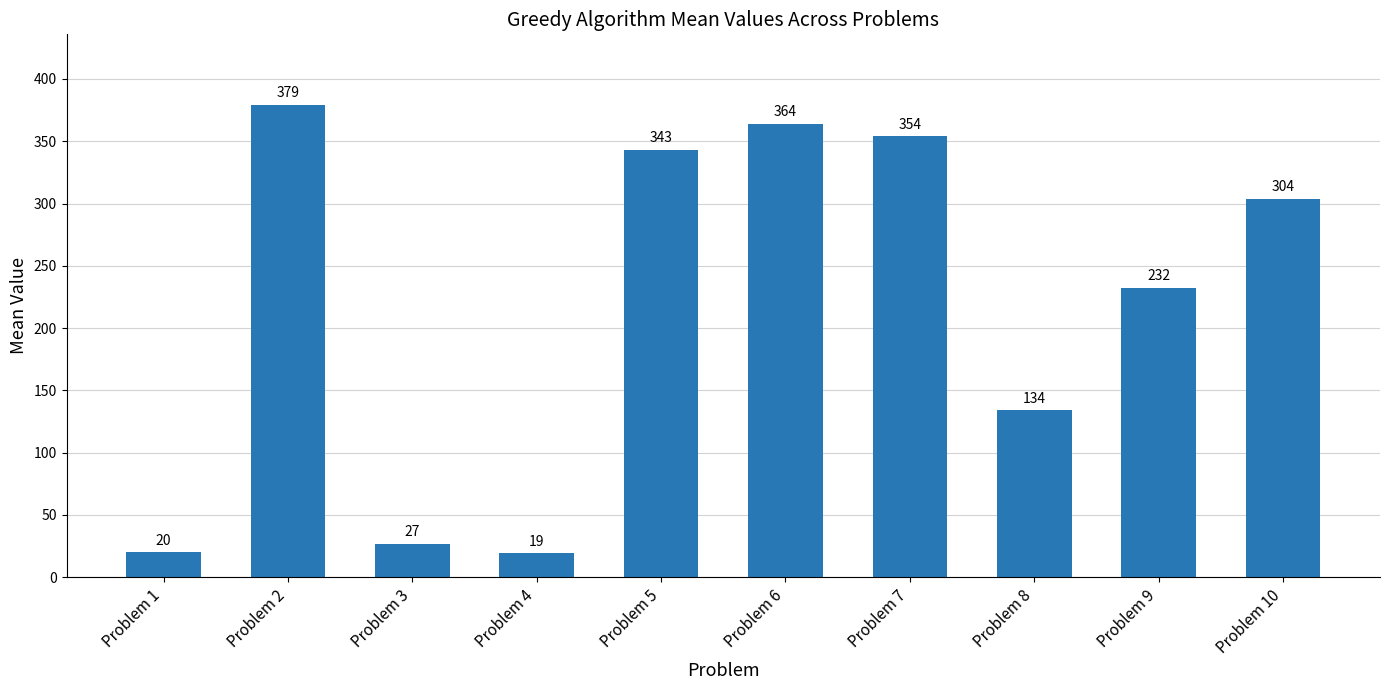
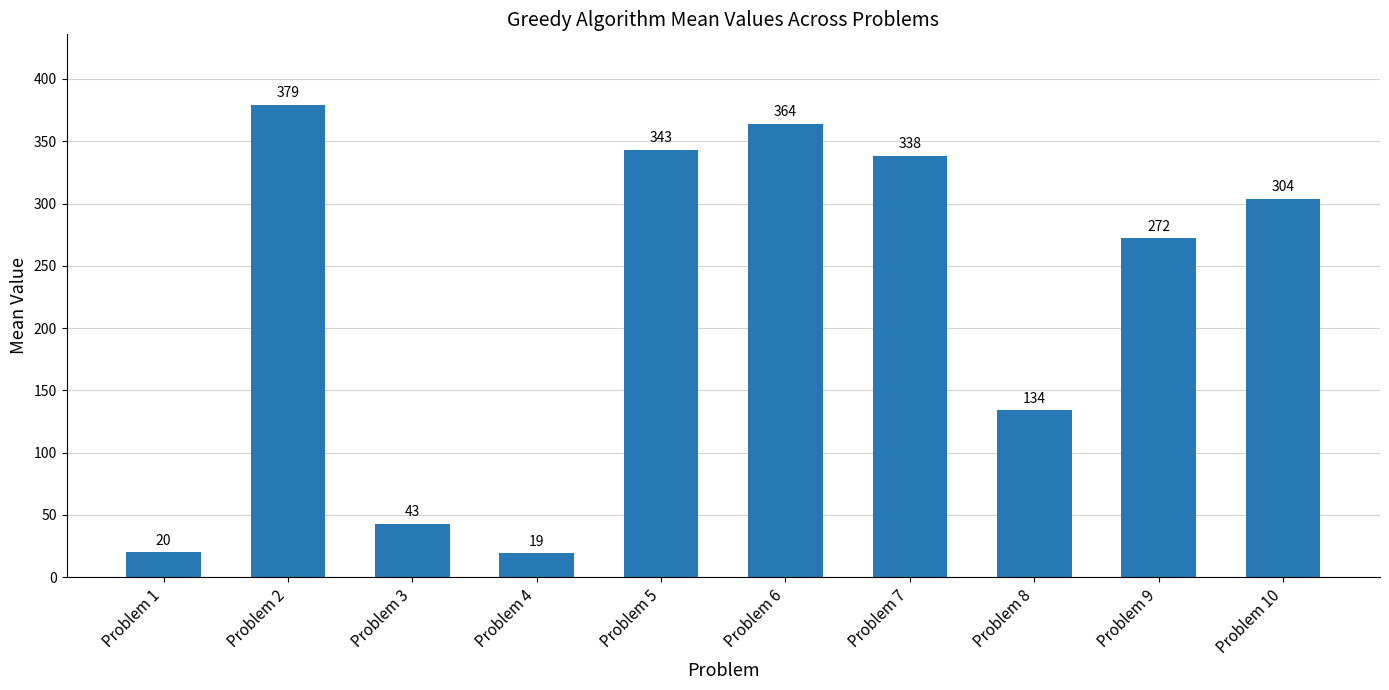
Problem 3: 27 -> 43
Problem 7: 354 -> 338
Problem 9: 232 -> 272
